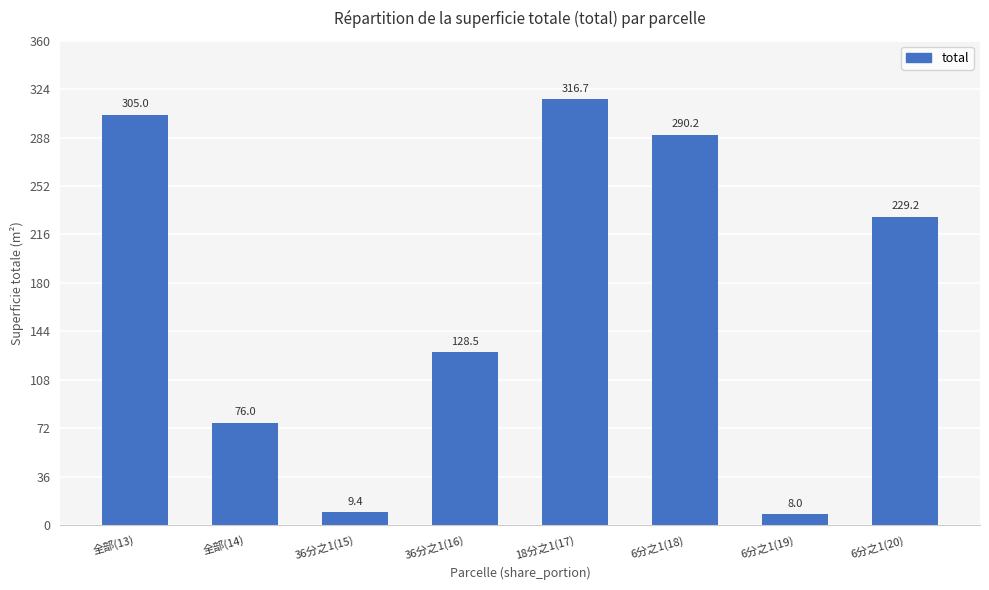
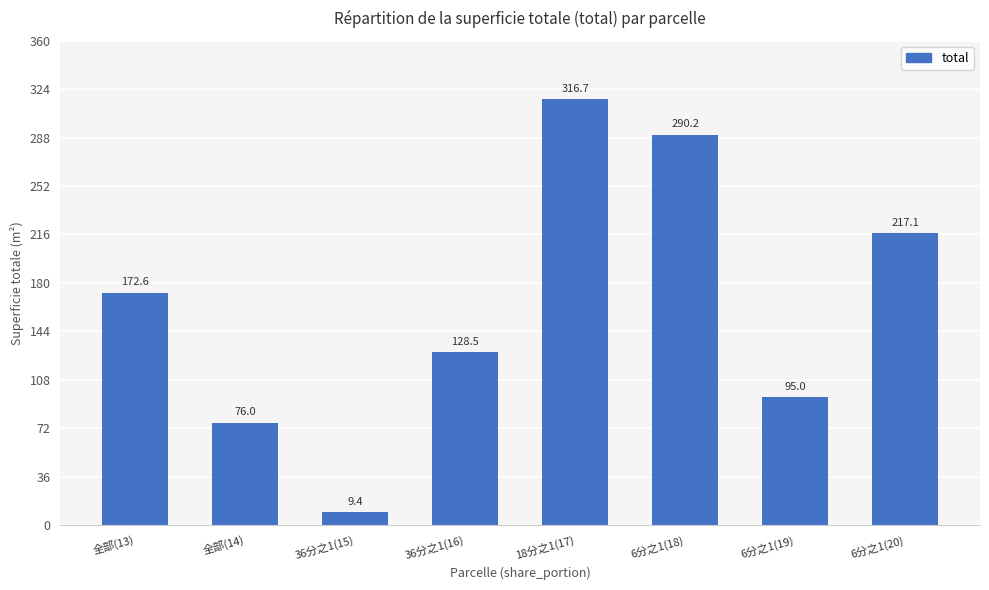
全部(13): 305.0 -> 172.6
6分之1(19): 8.0 -> 95.0
6分之1(20): 229.2 -> 217.1
